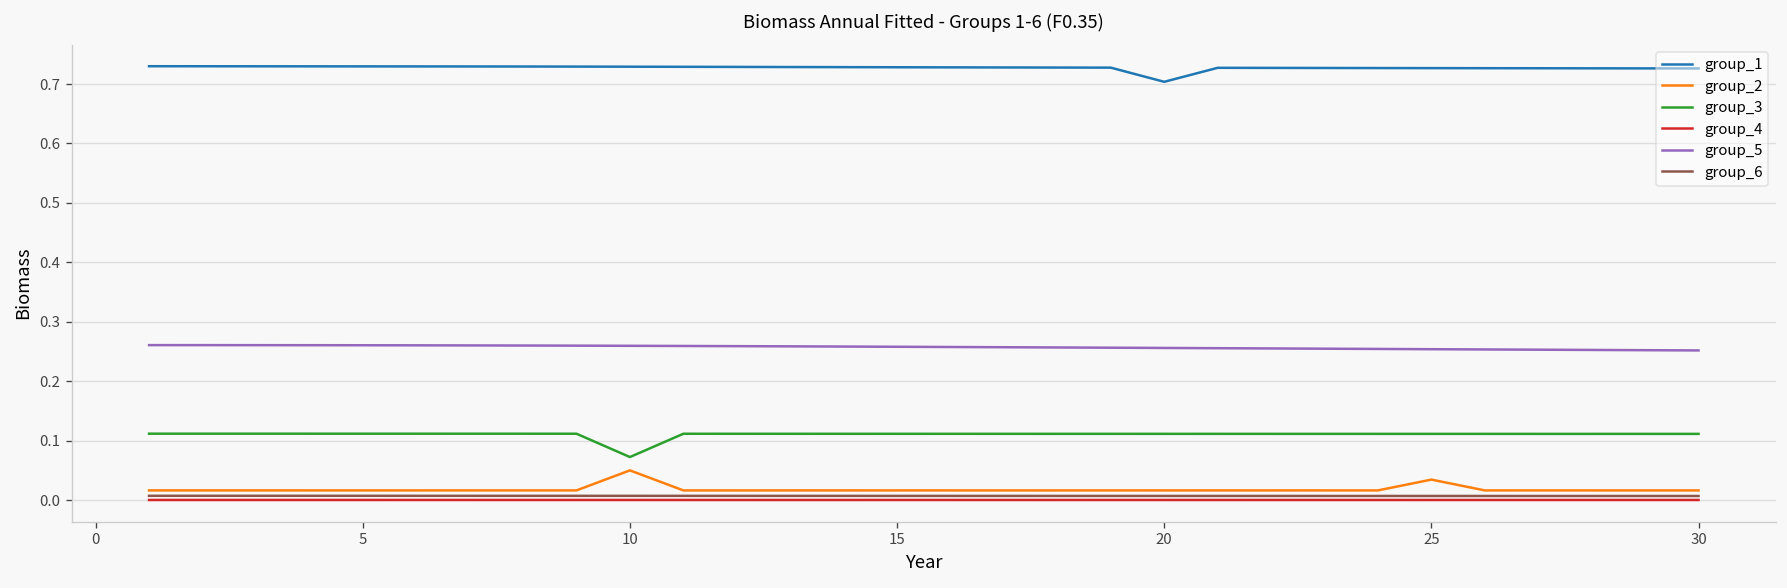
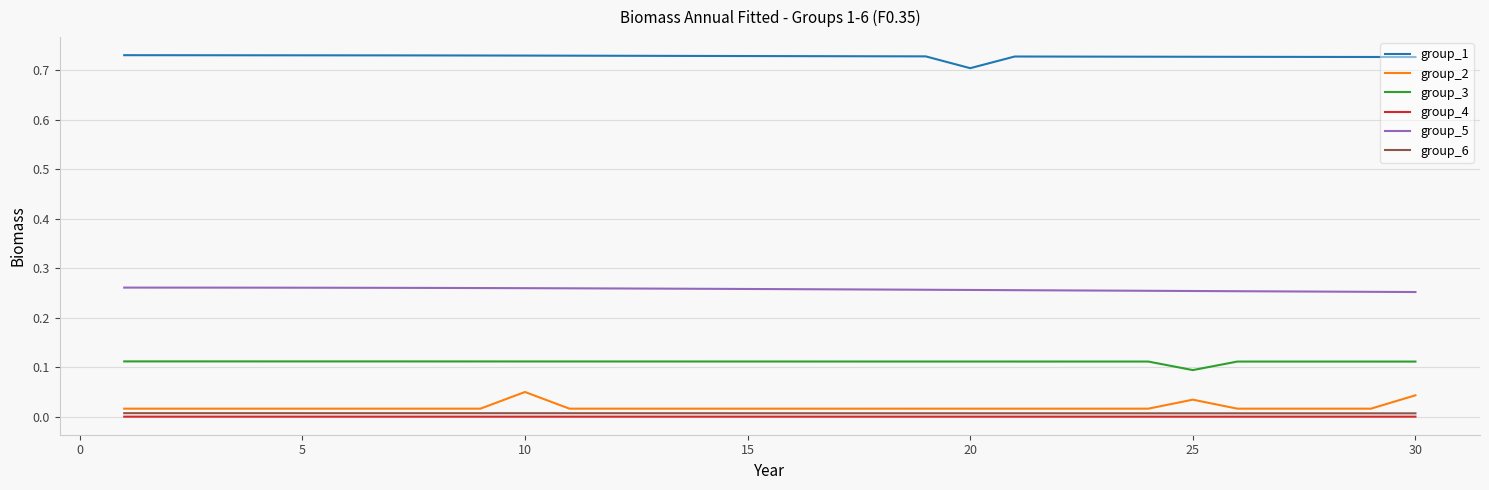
group_3, 10: 0.07 -> 0.11
group_3, 25: 0.11 -> 0.09
group_2, 30: 0.02 -> 0.04
